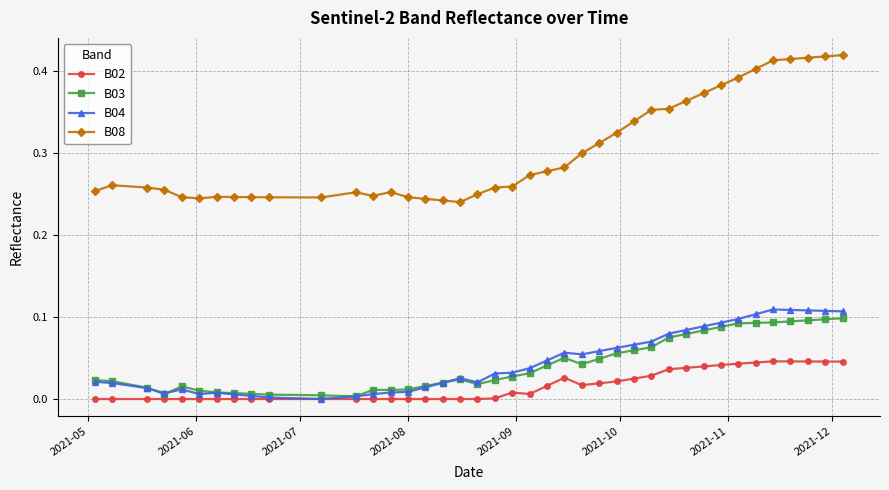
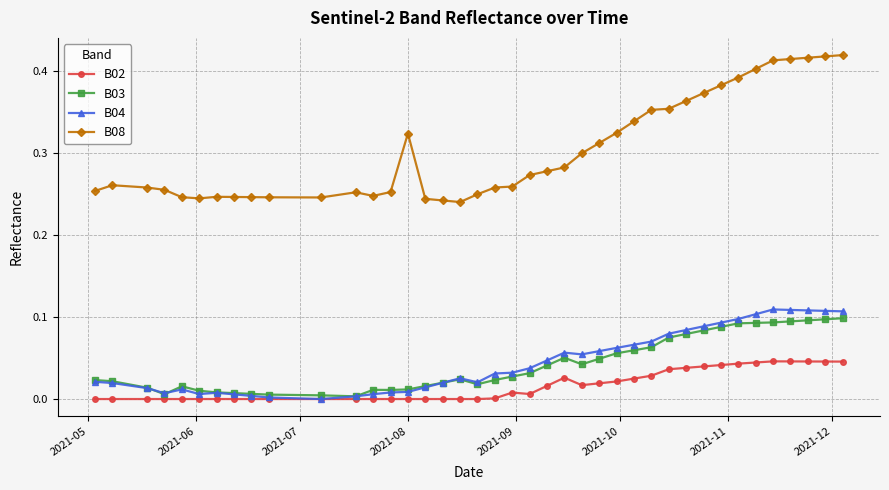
B08, 2021-08: 0.25 -> 0.32
